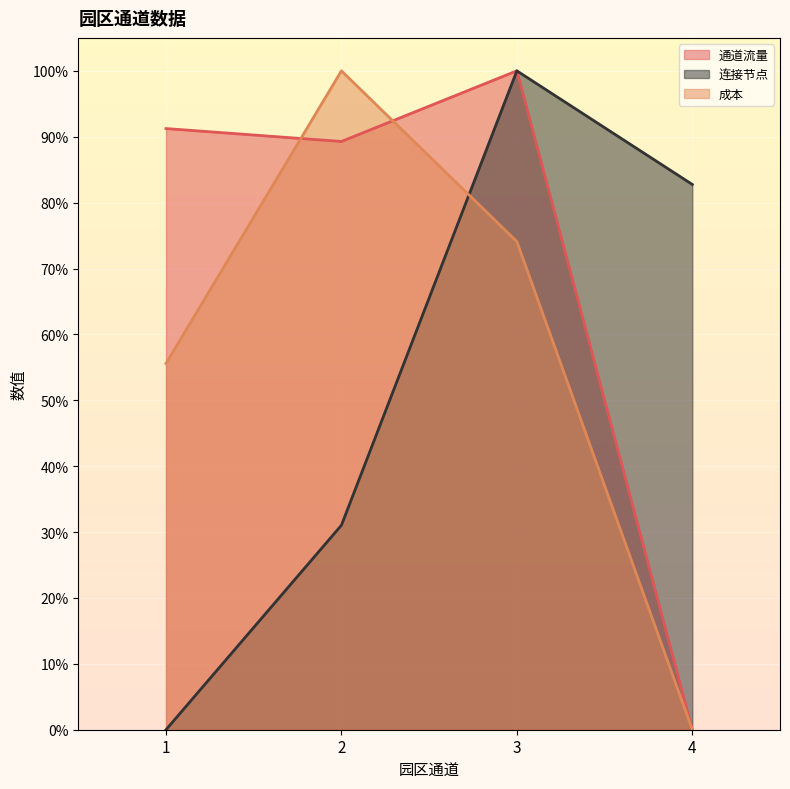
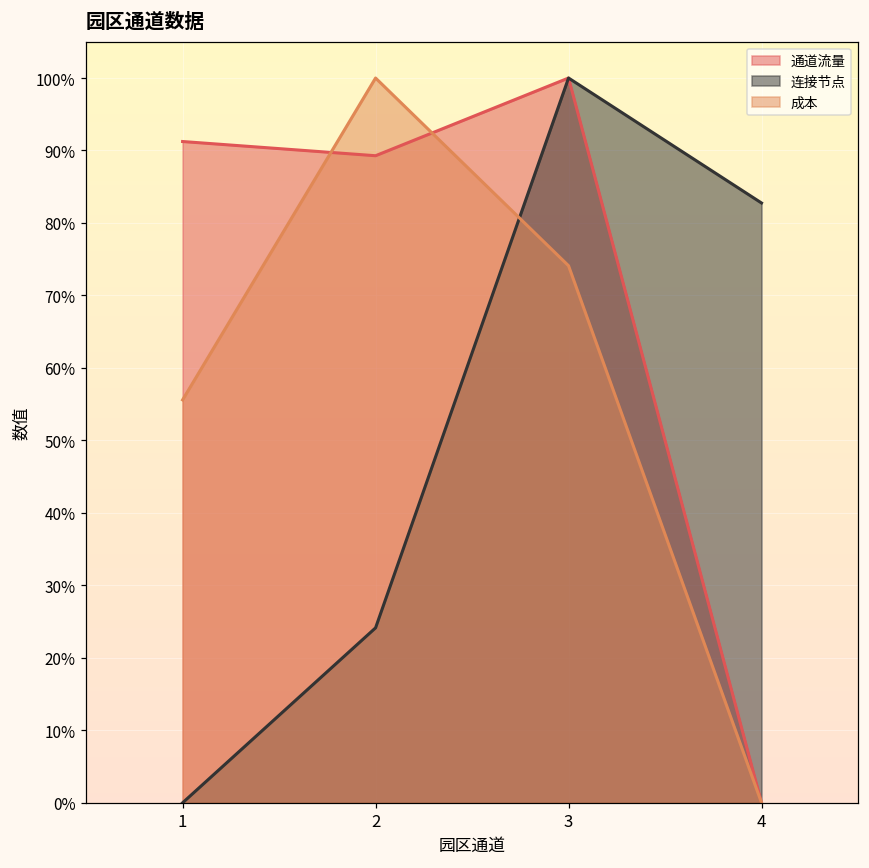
连接节点, 2: 31% -> 24%
